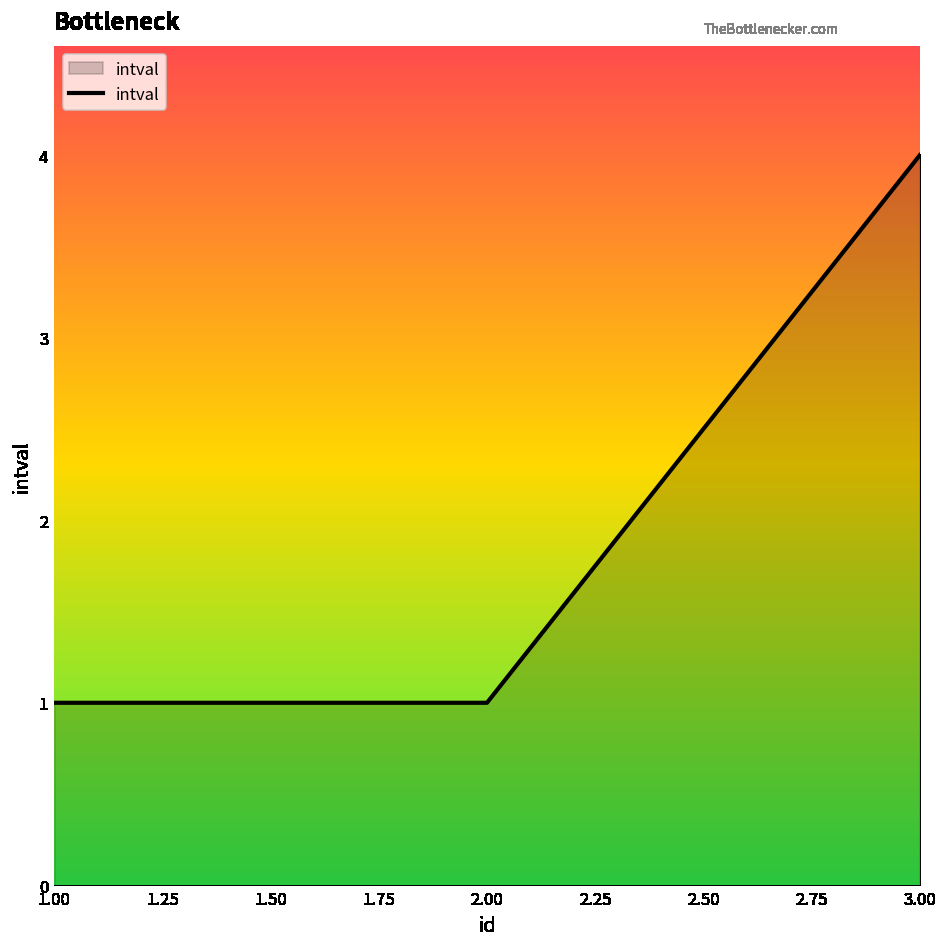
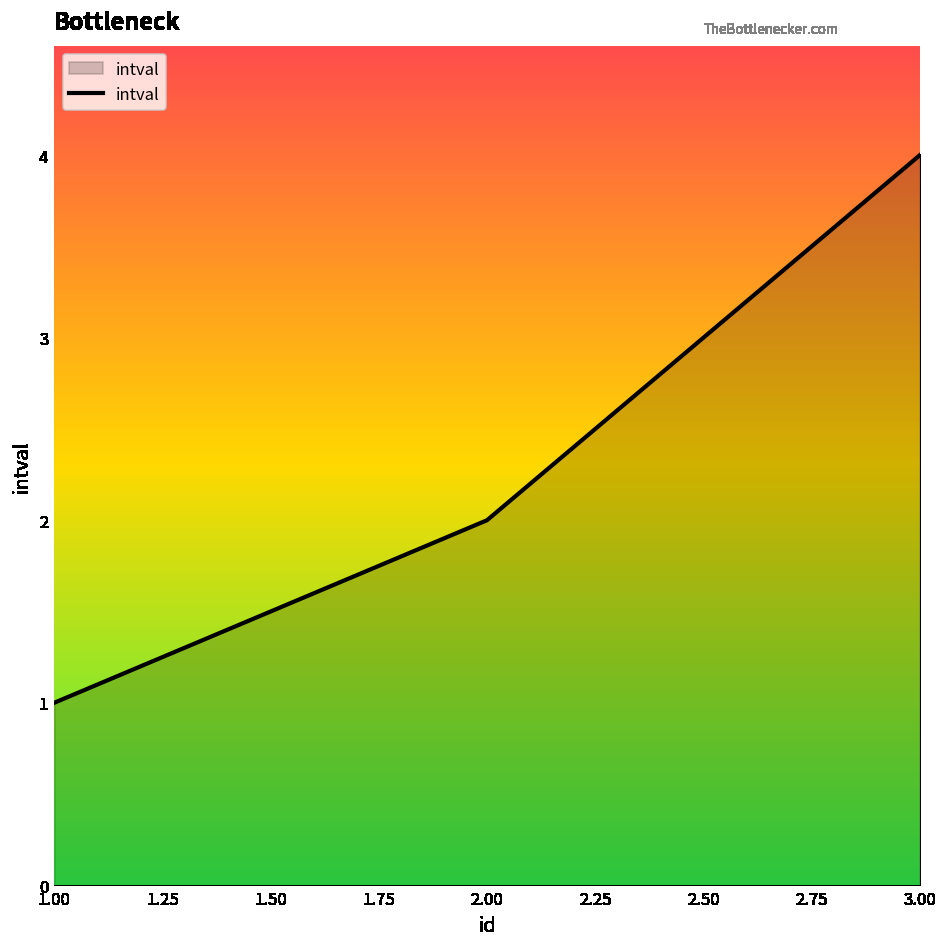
2.00: 1 -> 2
